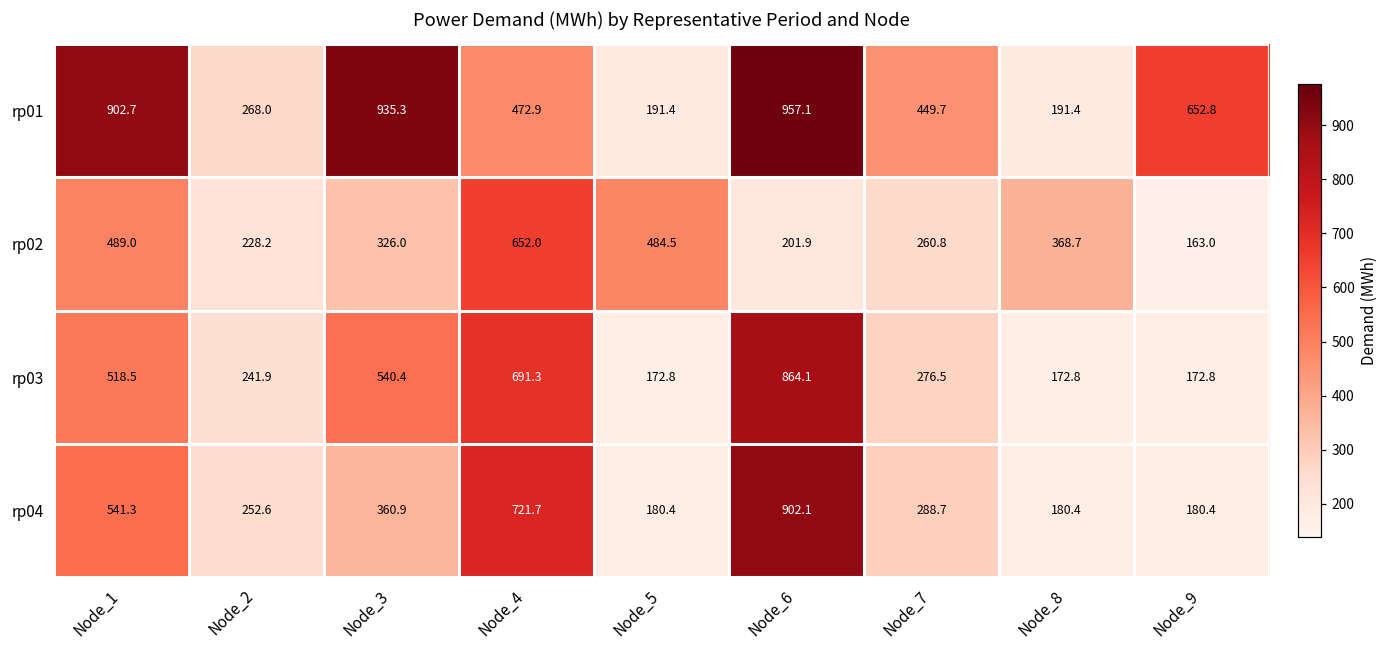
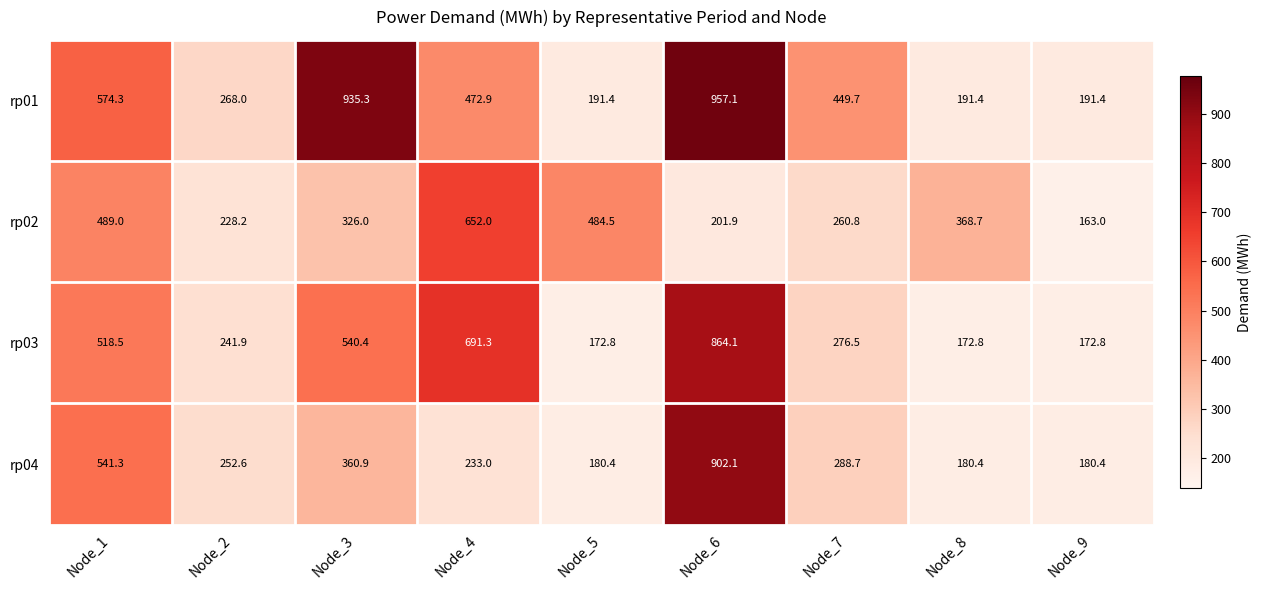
rp01, Node_1: 902.7 -> 574.3
rp01, Node_9: 652.8 -> 191.4
rp04, Node_4: 721.7 -> 233.0
